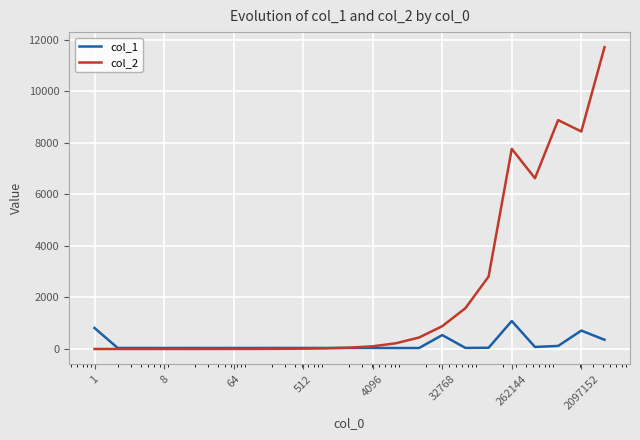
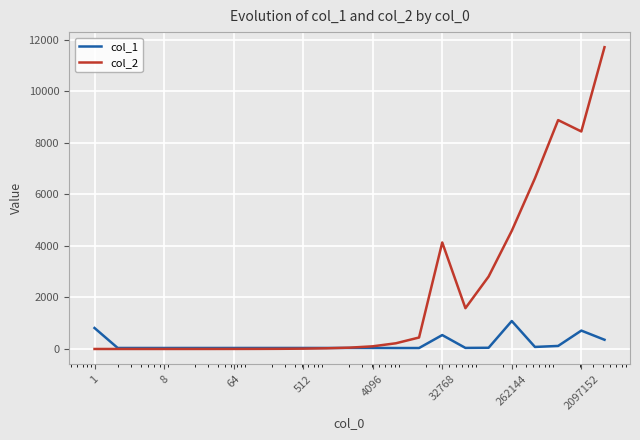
col_2, 32768: 900 -> 4100
col_2, 262144: 7800 -> 4600
